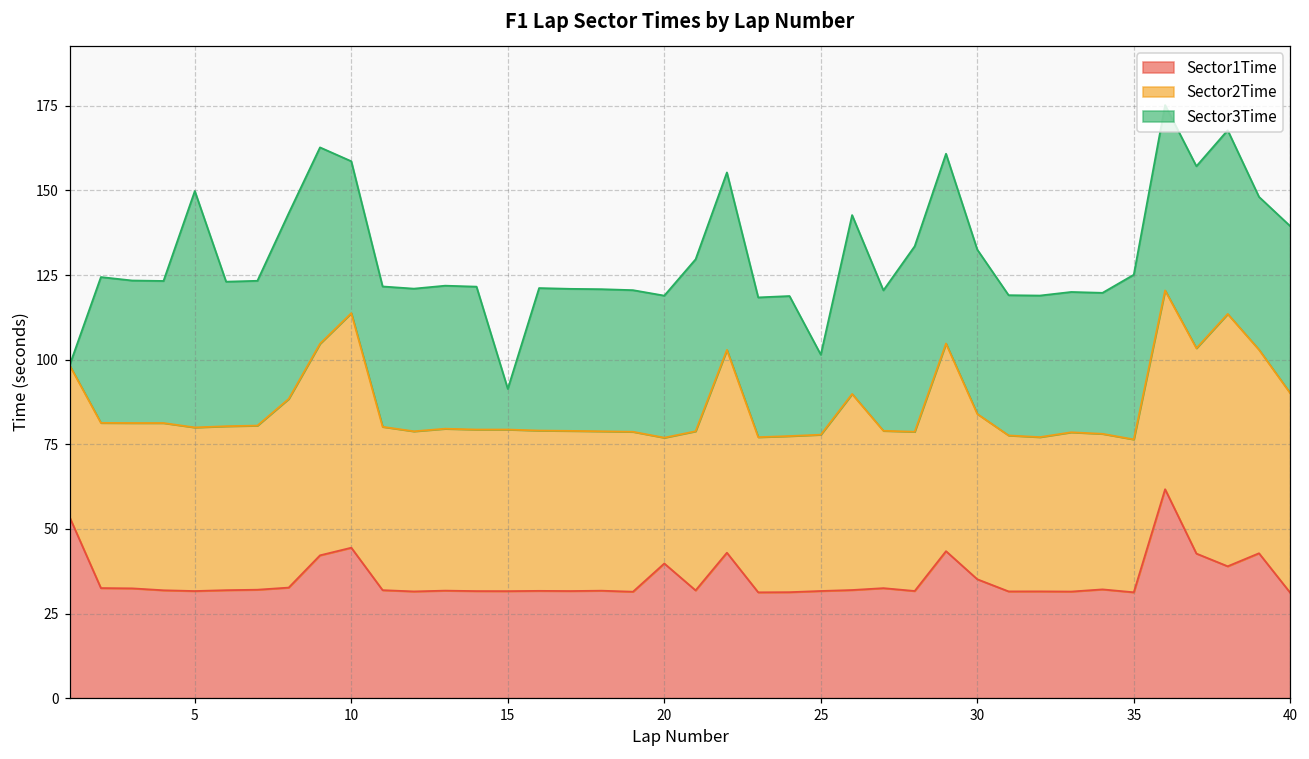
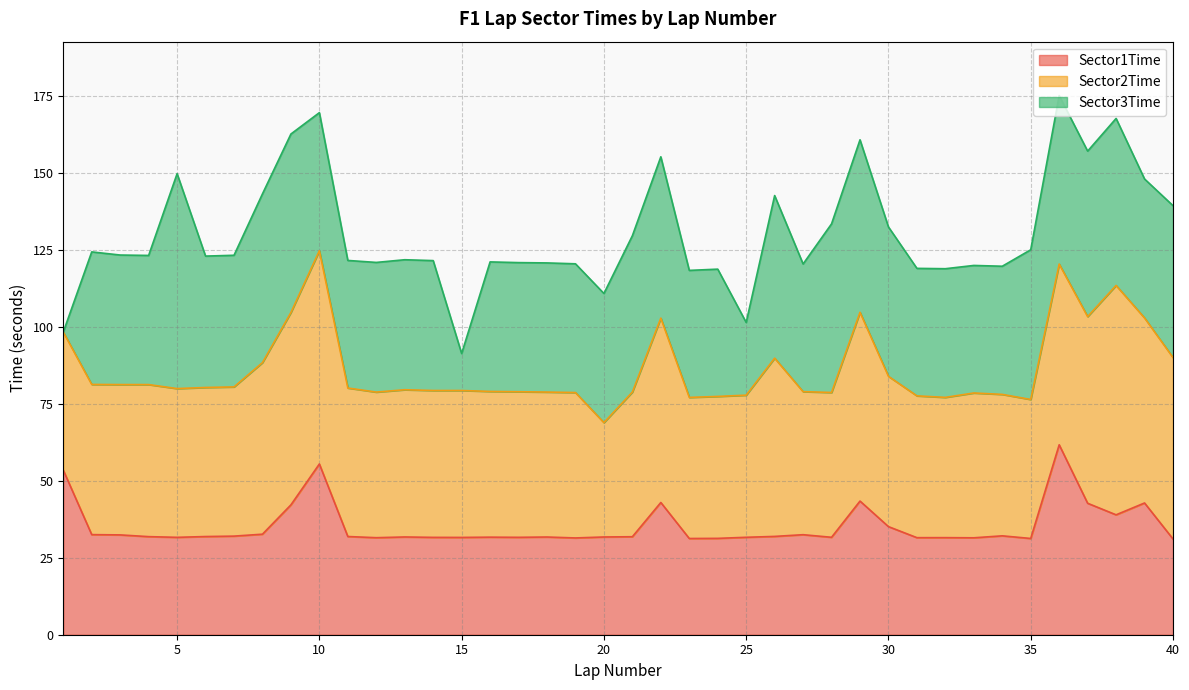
Sector1Time, 10: 44 -> 55
Sector1Time, 20: 40 -> 32
